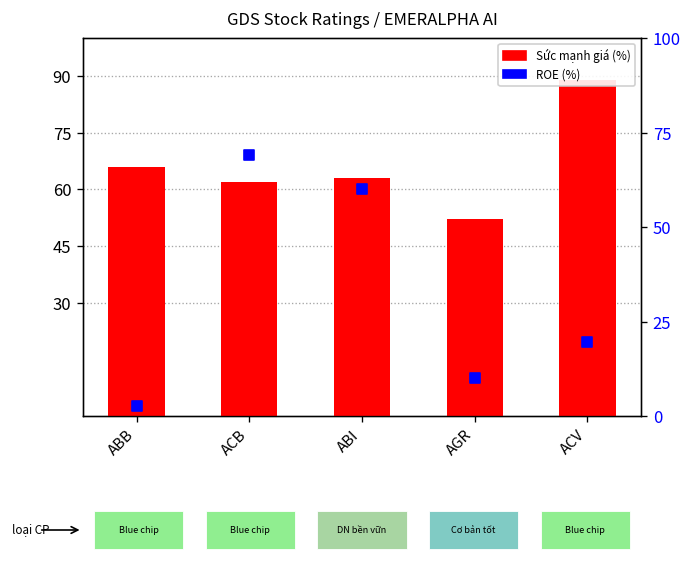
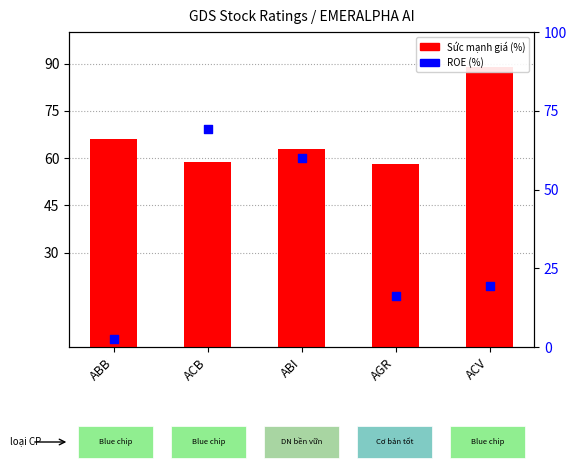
Sức mạnh giá (%), ACB: 62 -> 59
Sức mạnh giá (%), AGR: 52 -> 58
ROE (%), AGR: 10 -> 16
